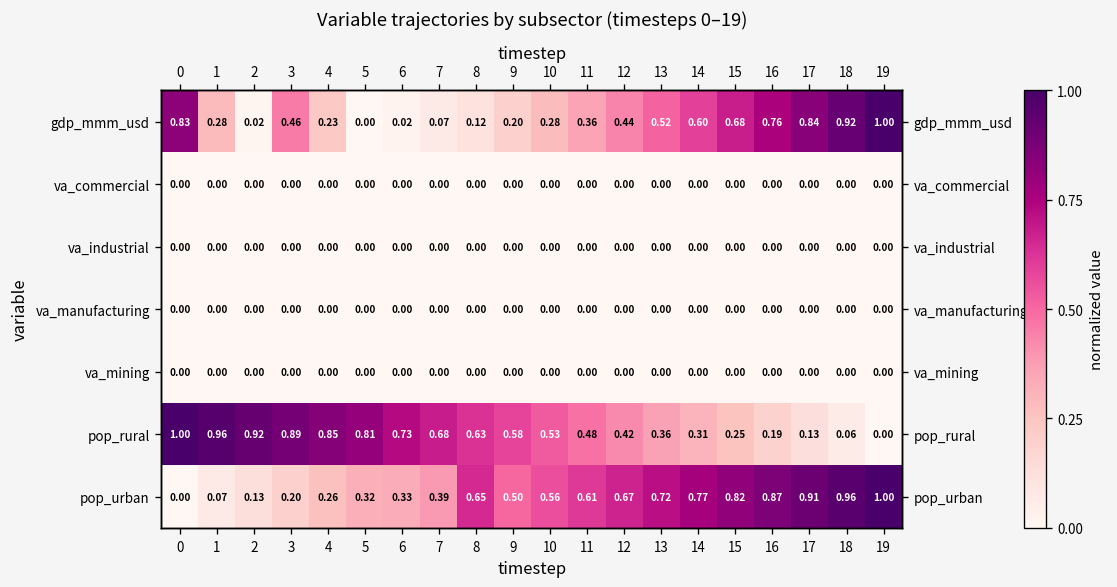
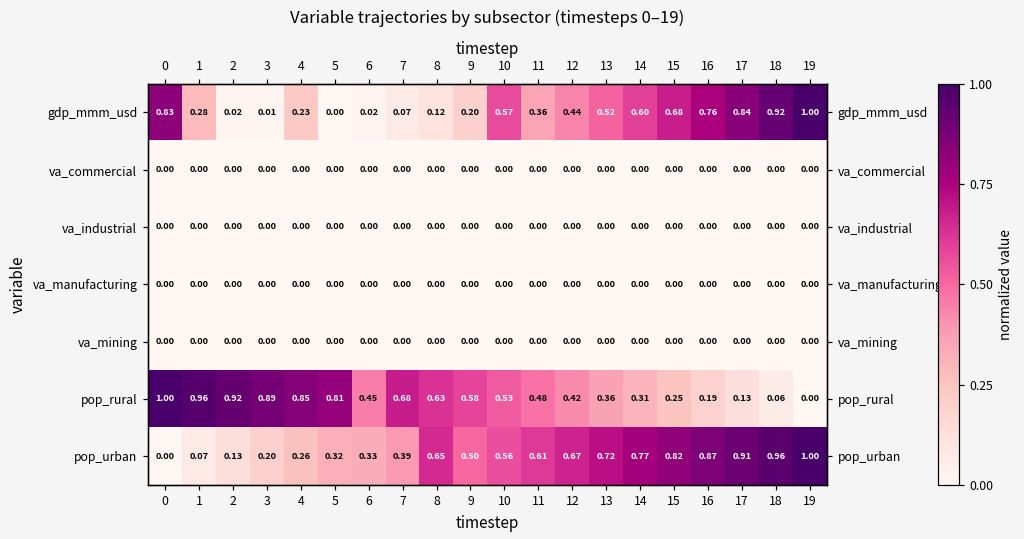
gdp_mmm_usd, 3: 0.46 -> 0.01
gdp_mmm_usd, 10: 0.28 -> 0.57
pop_rural, 6: 0.73 -> 0.45
